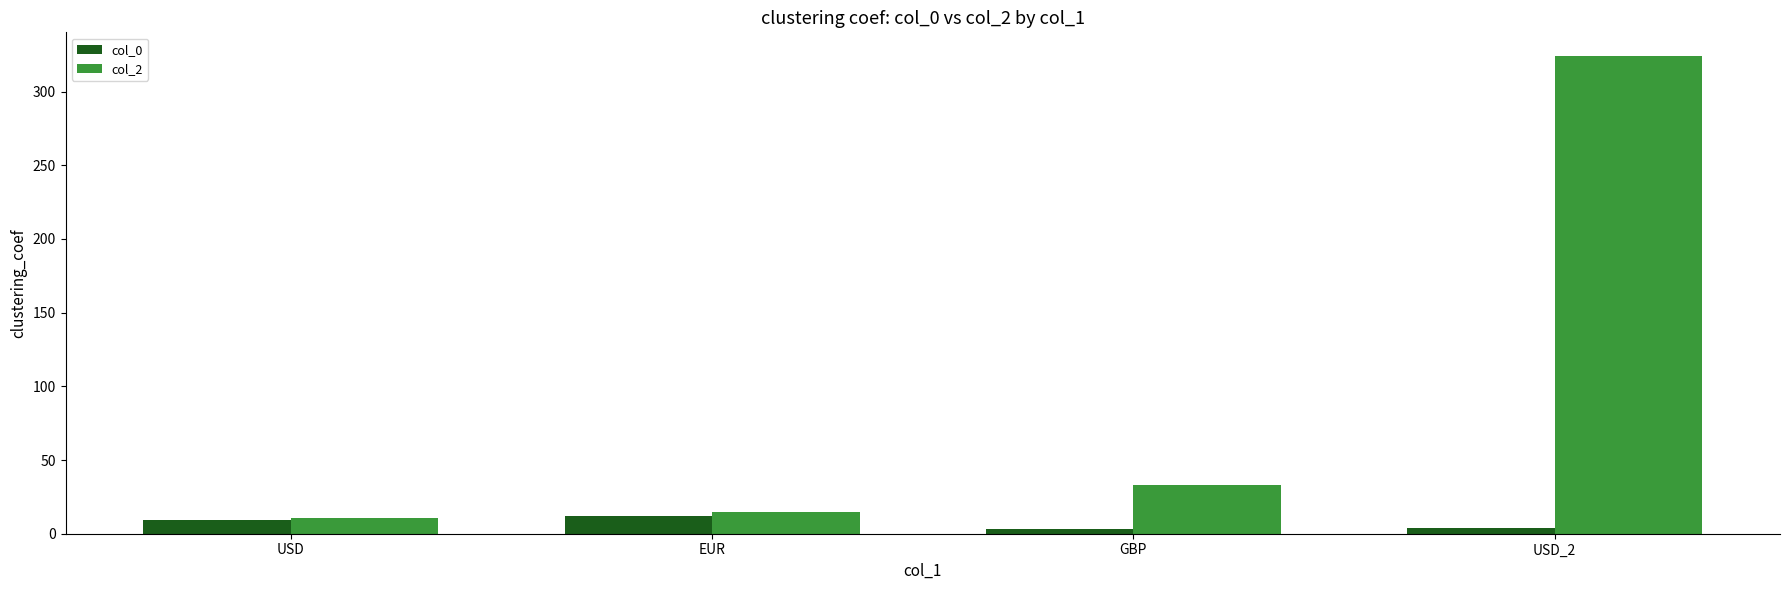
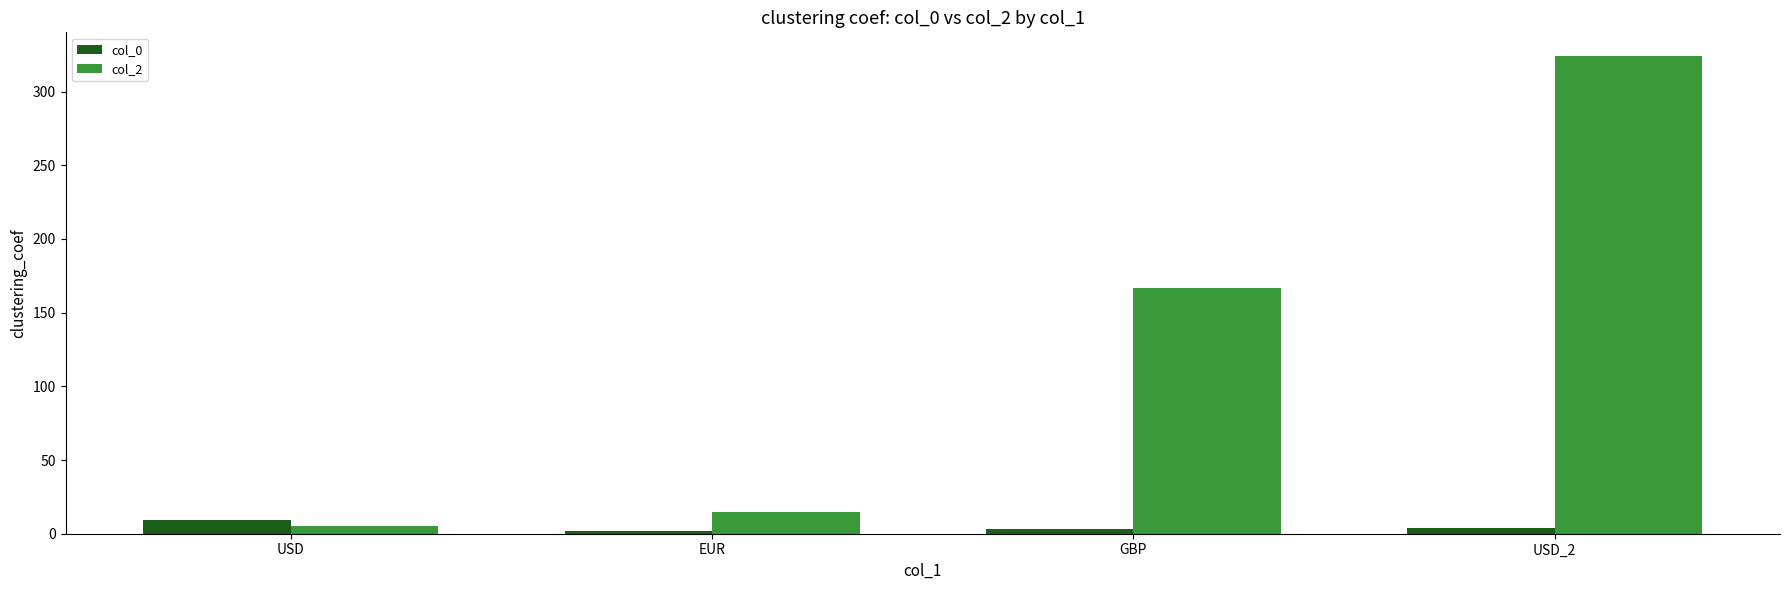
col_2, USD: 11 -> 5
col_0, EUR: 12 -> 2
col_2, GBP: 33 -> 167
